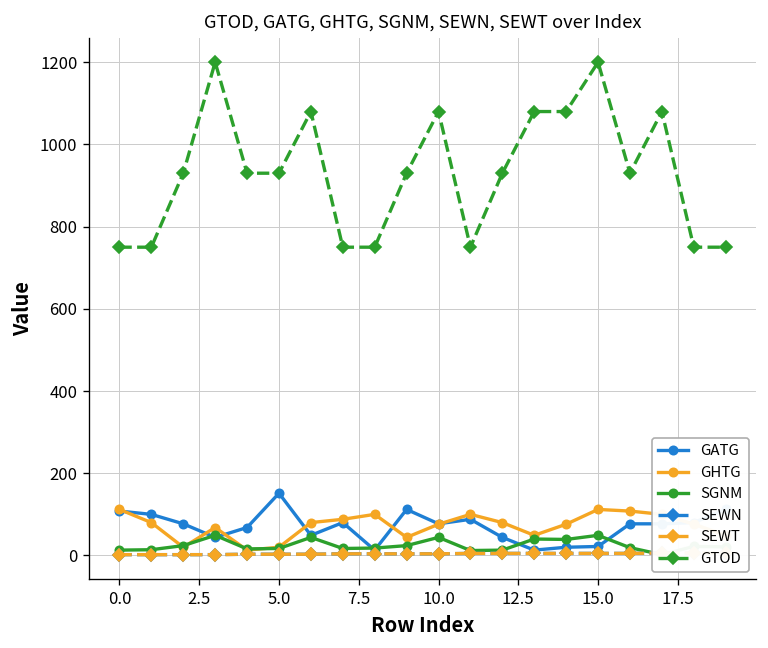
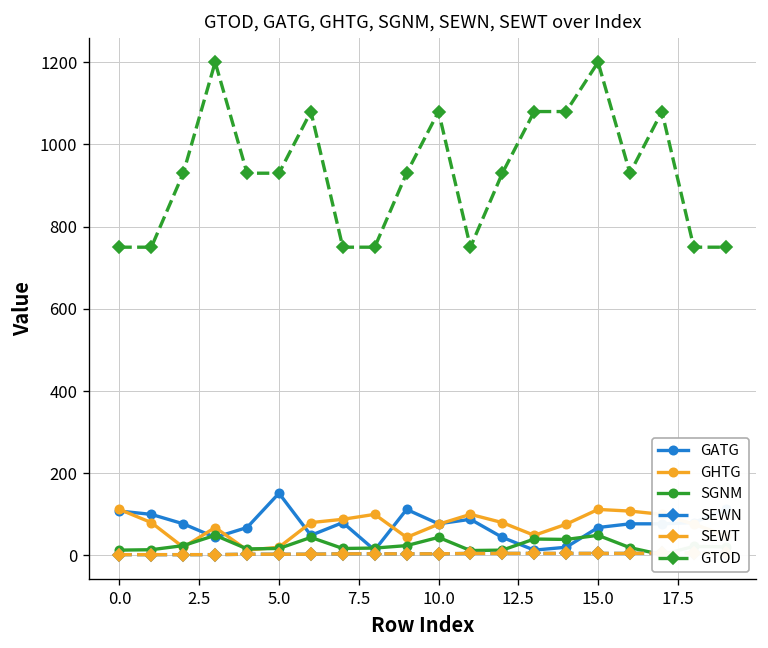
GATG, 15.0: 20 -> 70
